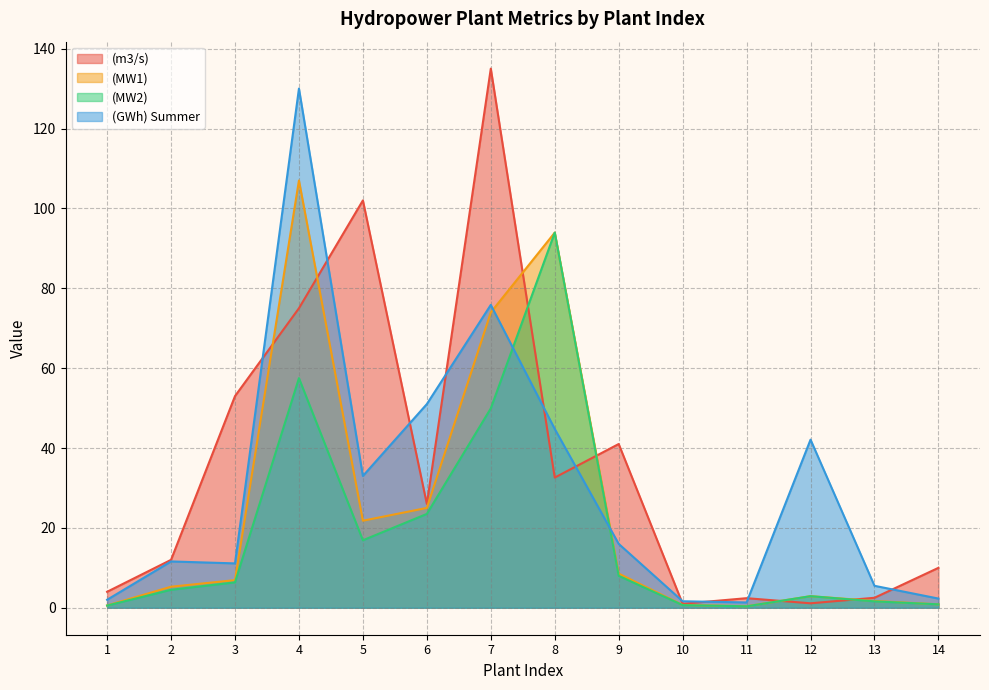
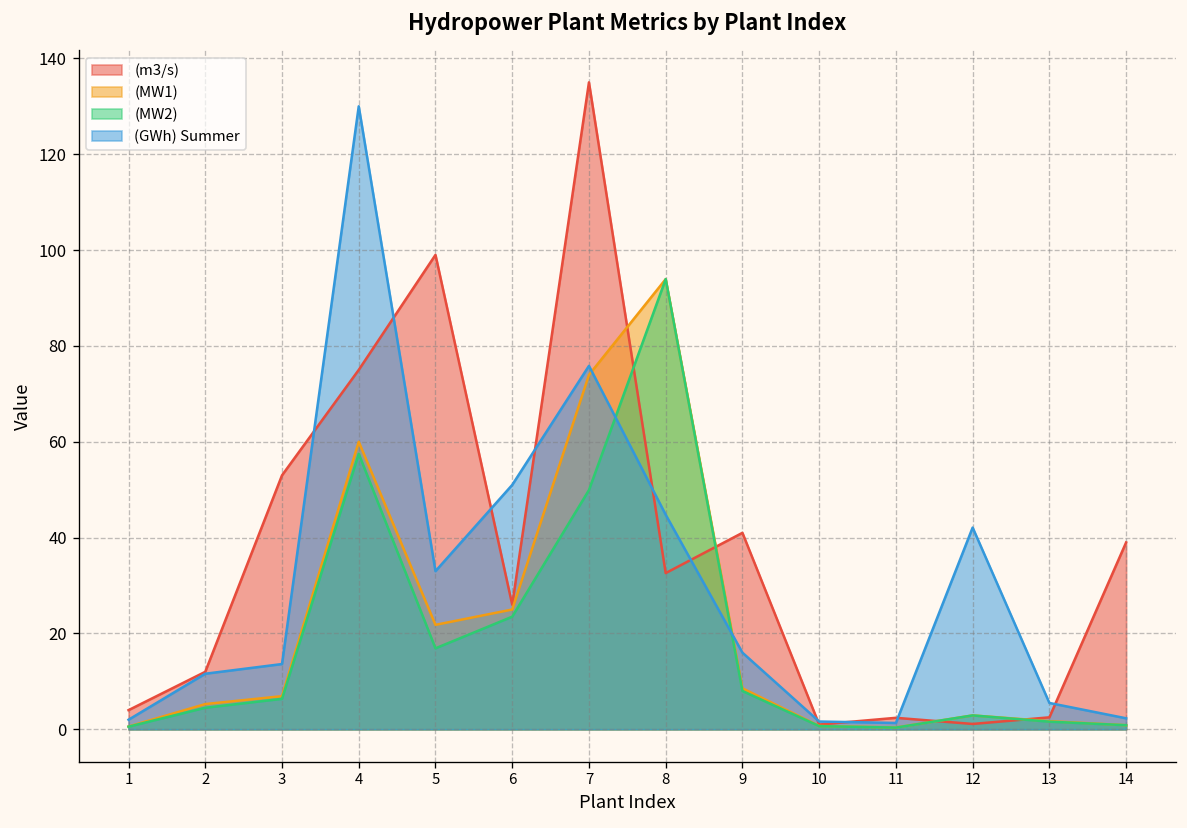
(GWh) Summer, 3: 11 -> 14
(MW1), 4: 107 -> 60
(m3/s), 5: 102 -> 99
(m3/s), 14: 10 -> 39
